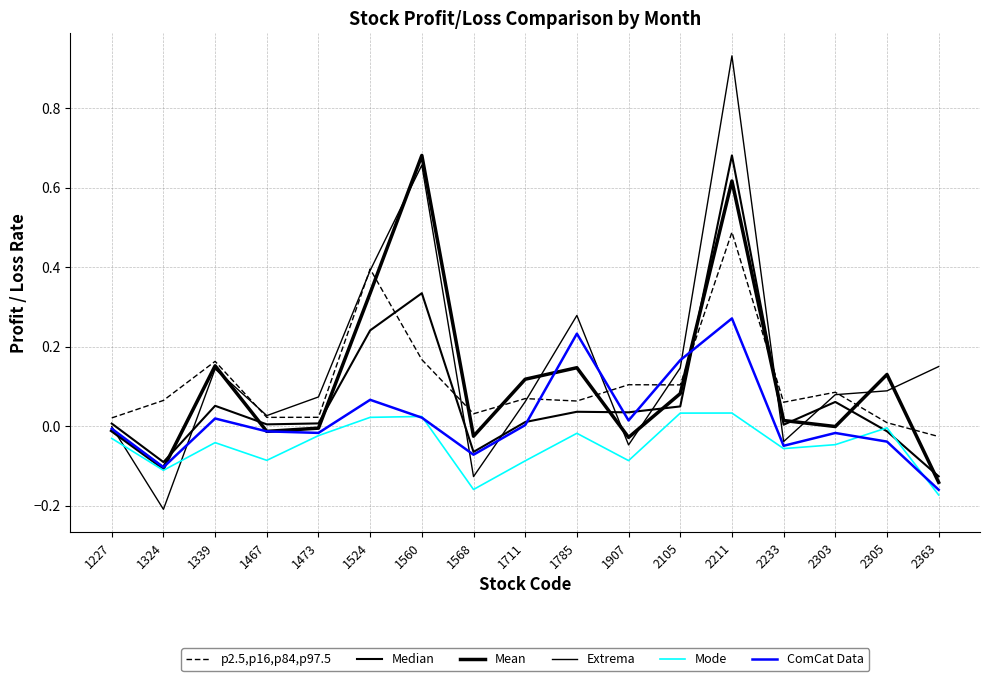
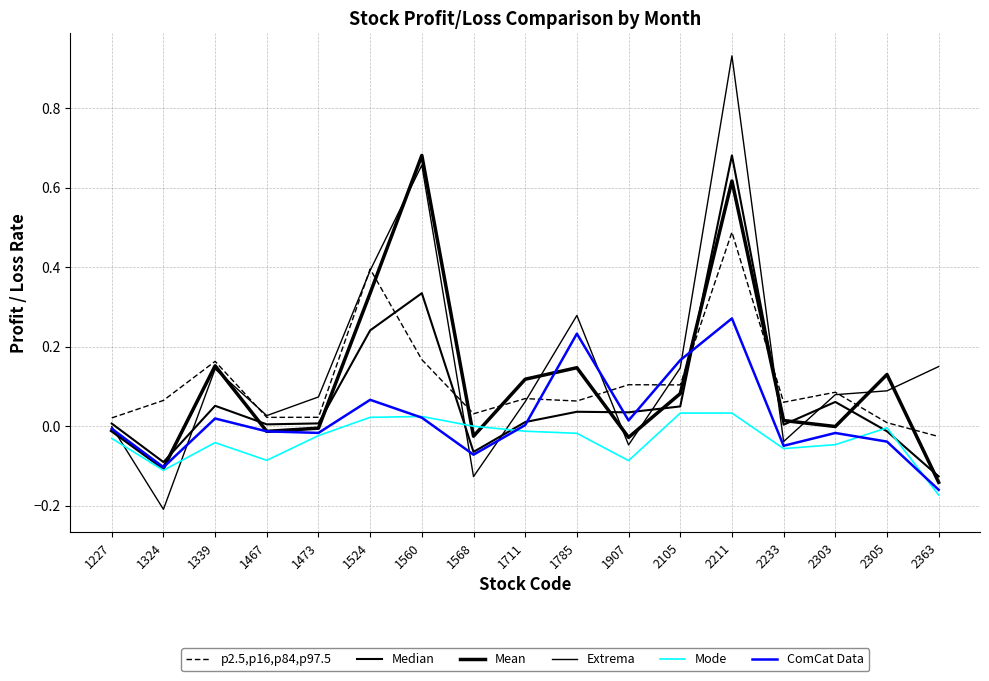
Mode, 1568: -0.16 -> 0.00
Mode, 1711: -0.09 -> -0.01
